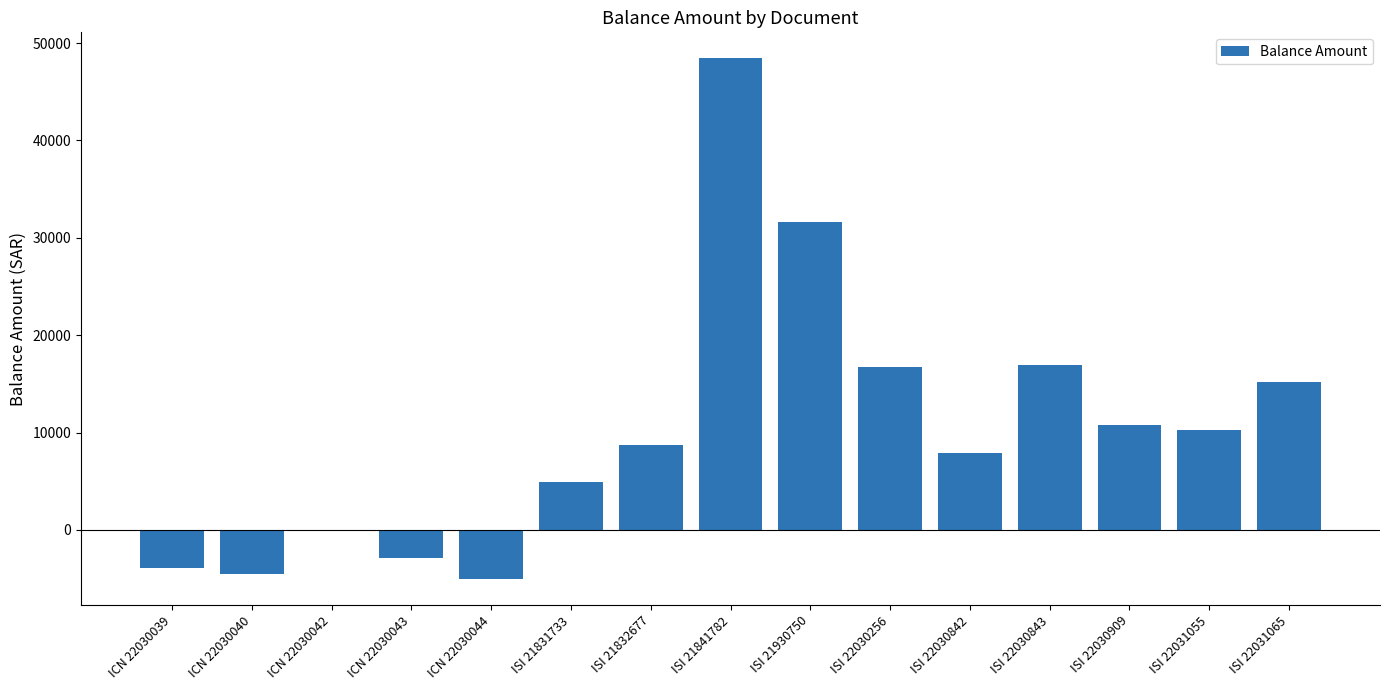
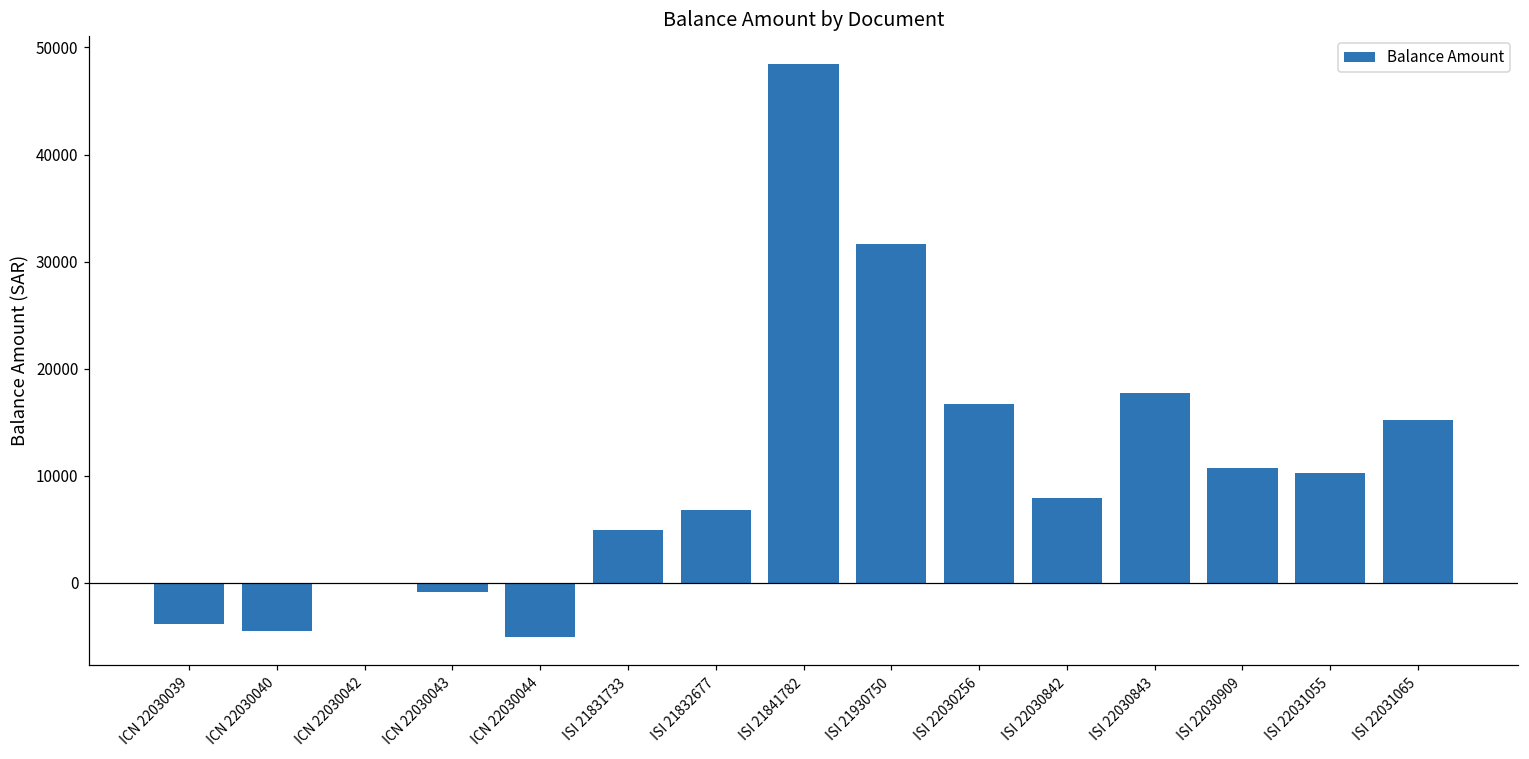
ICN 22030043: -3000 -> -1000
ISI 21832677: 9000 -> 7000
ISI 22030843: 17000 -> 18000
